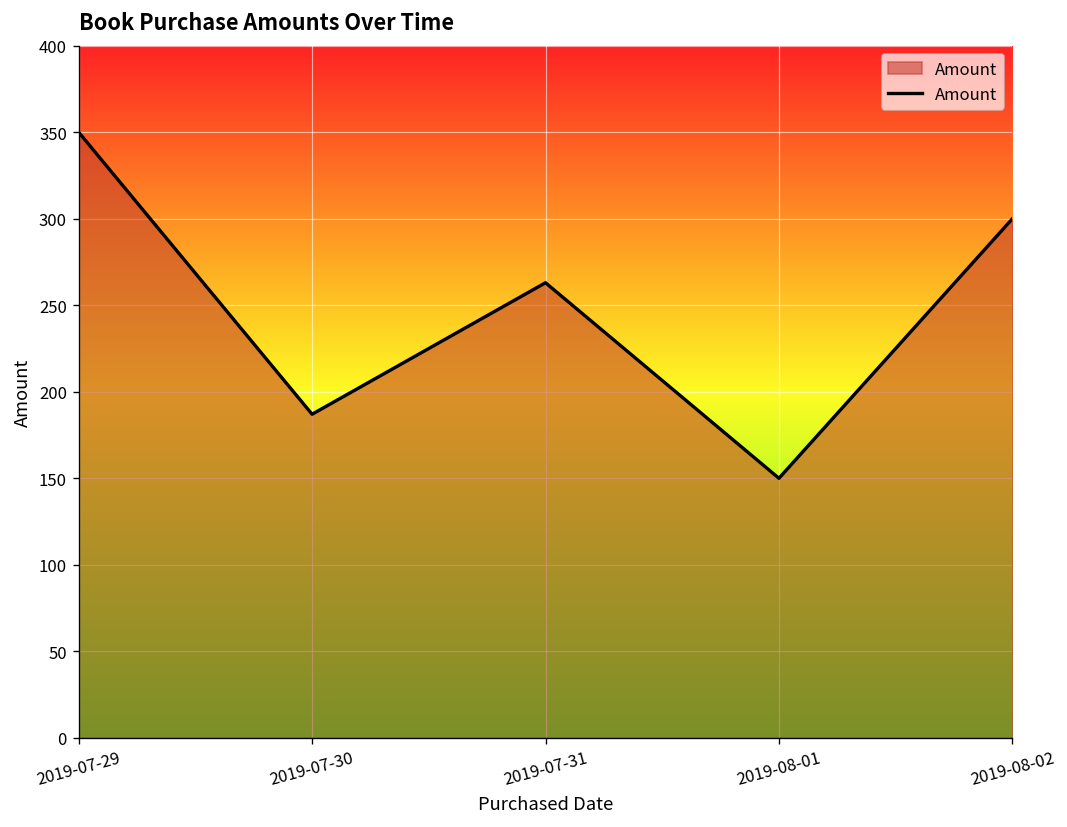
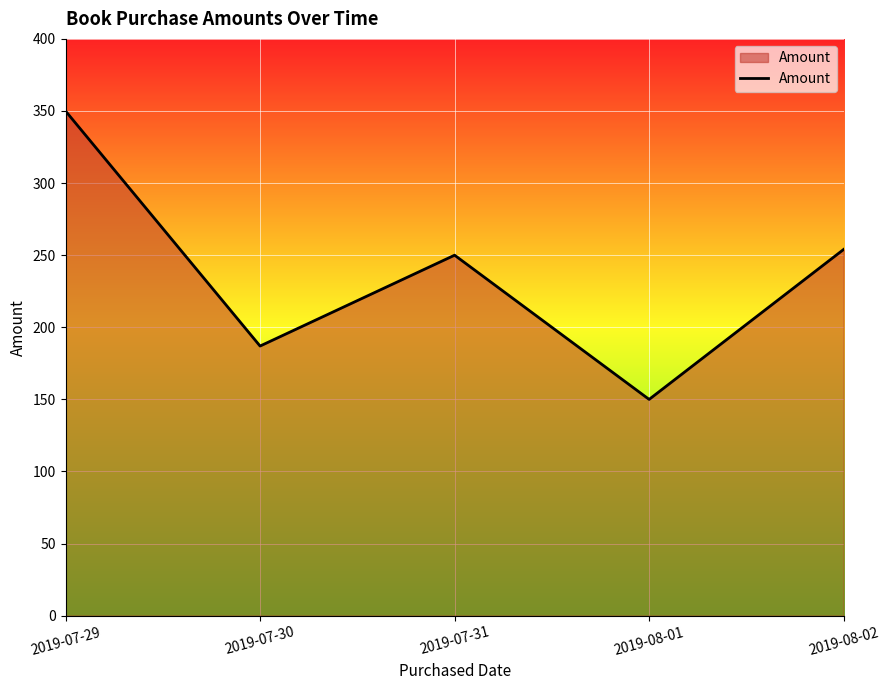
2019-07-31: 263 -> 250
2019-08-02: 300 -> 254
